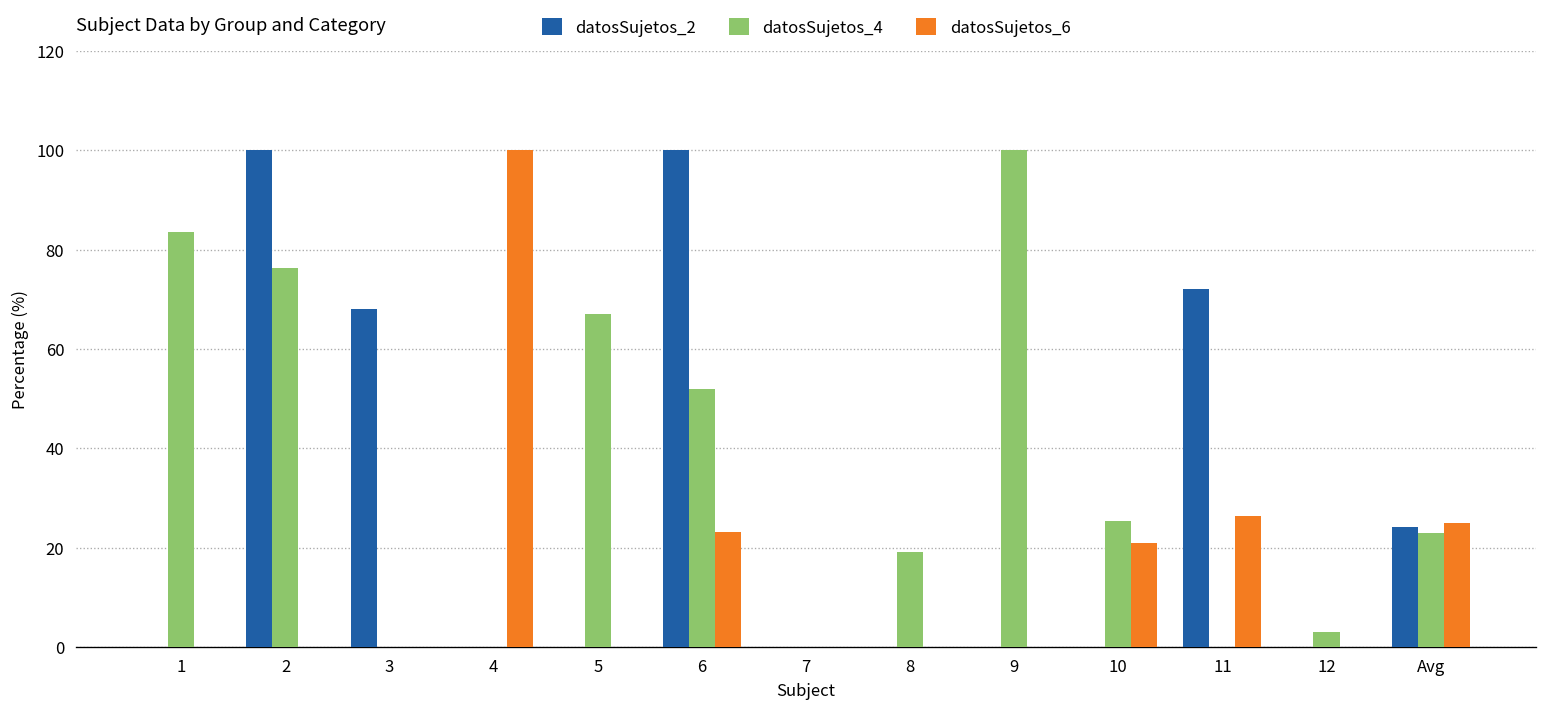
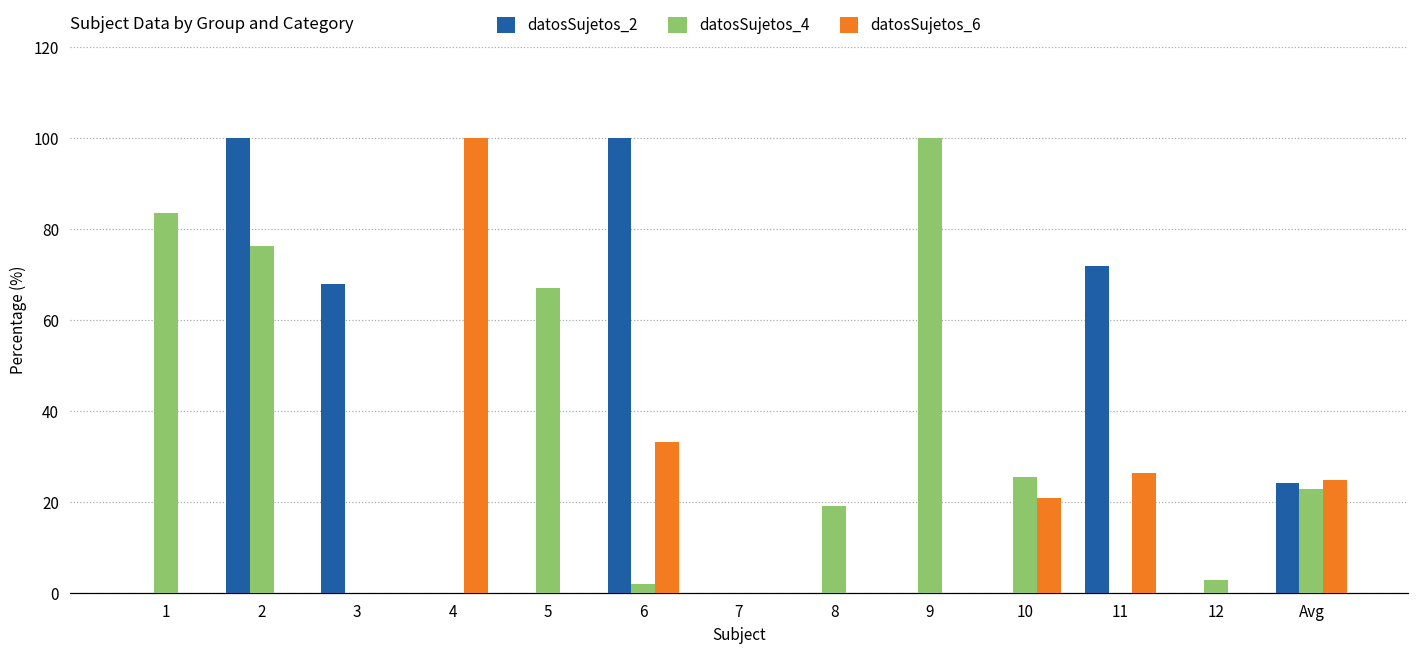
datosSujetos_4, 6: 52 -> 2
datosSujetos_6, 6: 23 -> 33
